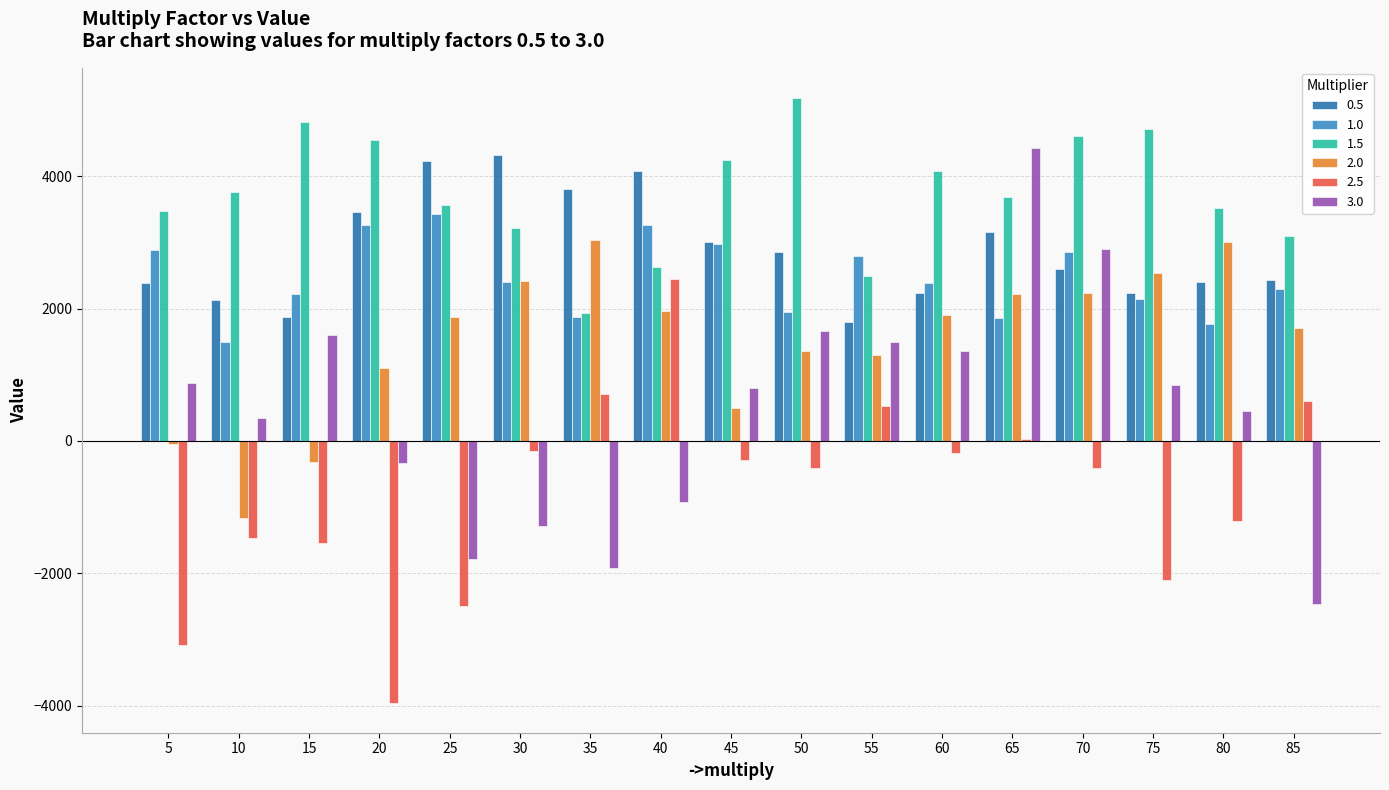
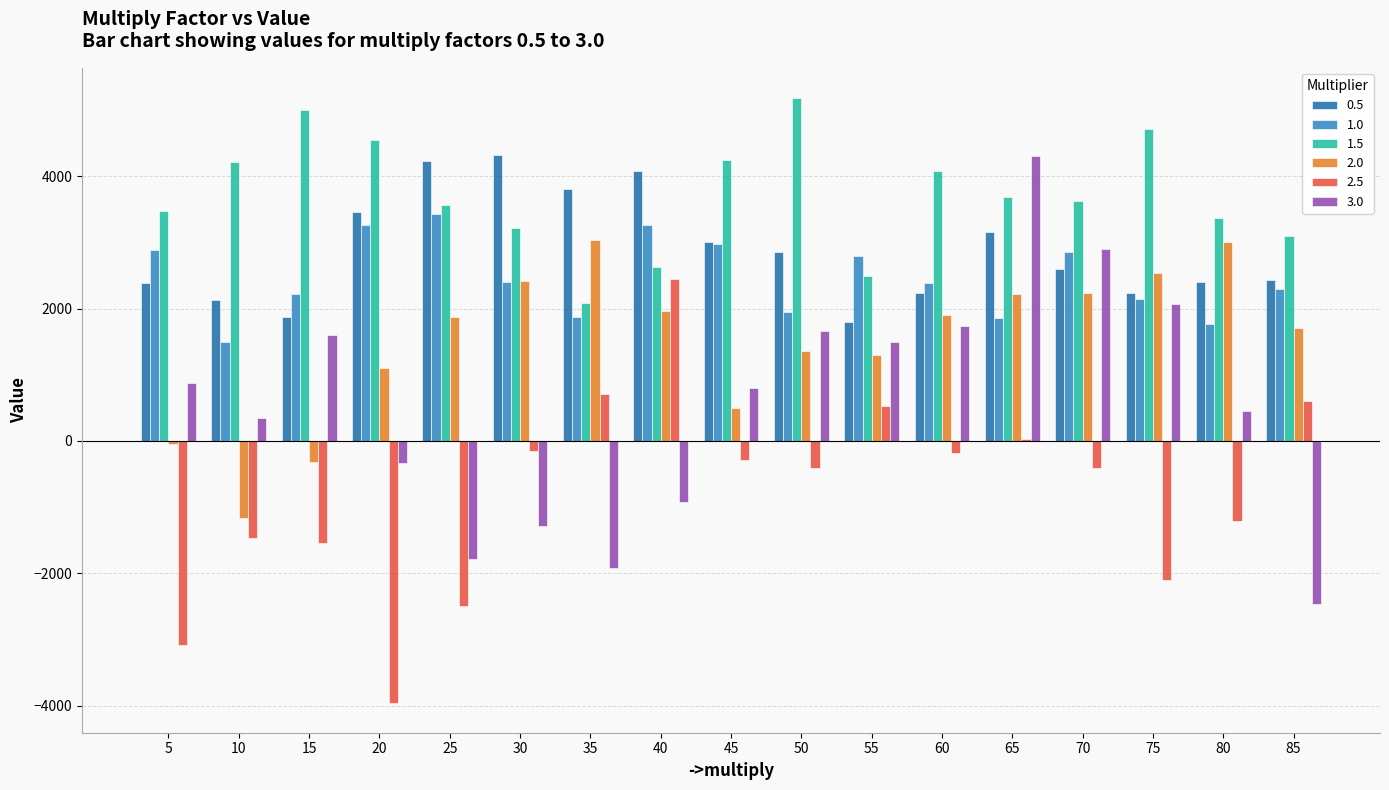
1.5, 10: 3800 -> 4200
1.5, 15: 4800 -> 5000
1.5, 35: 1900 -> 2100
3.0, 60: 1400 -> 1700
3.0, 65: 4400 -> 4300
1.5, 70: 4600 -> 3600
3.0, 75: 800 -> 2100
1.5, 80: 3500 -> 3400
